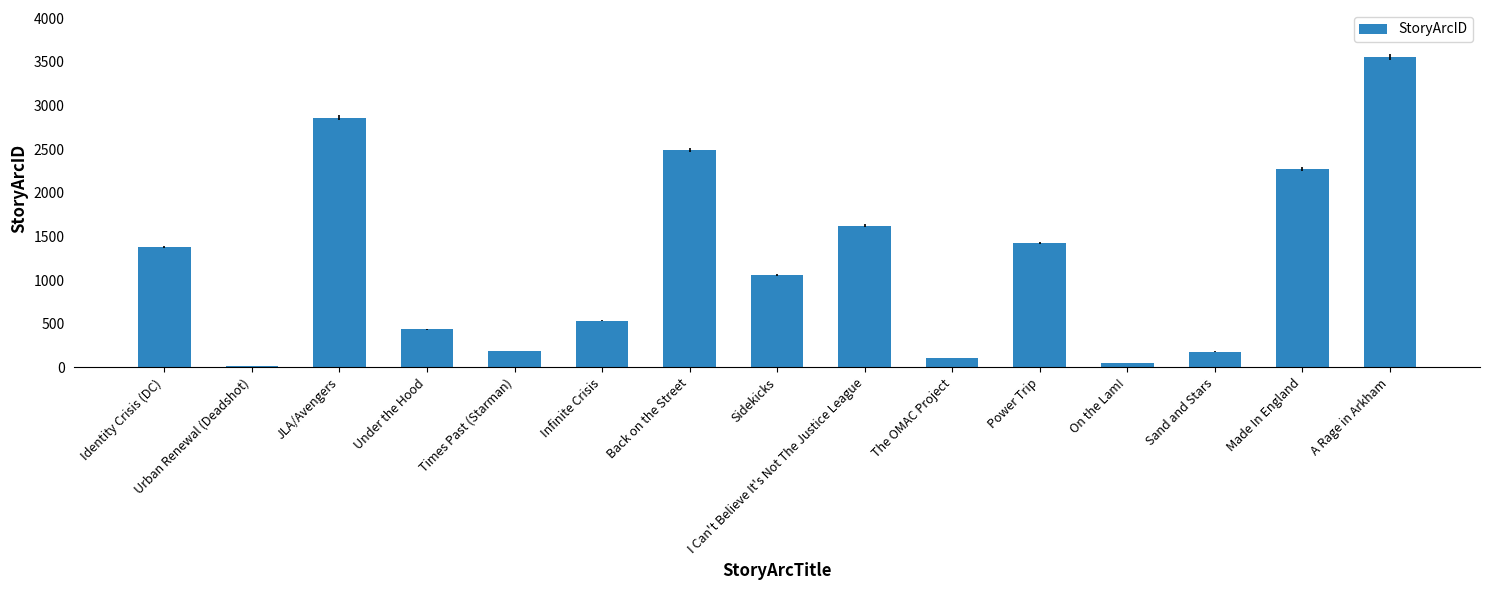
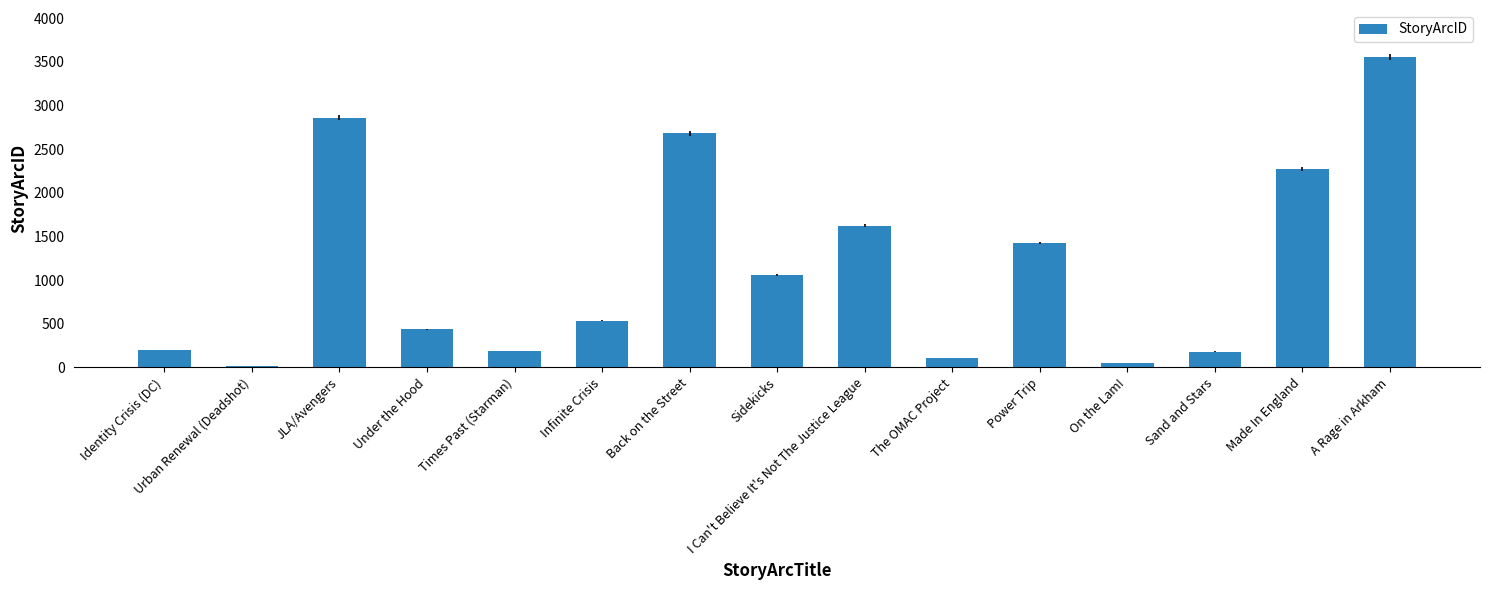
Identity Crisis (DC): 1400 -> 200
Back on the Street: 2500 -> 2700
